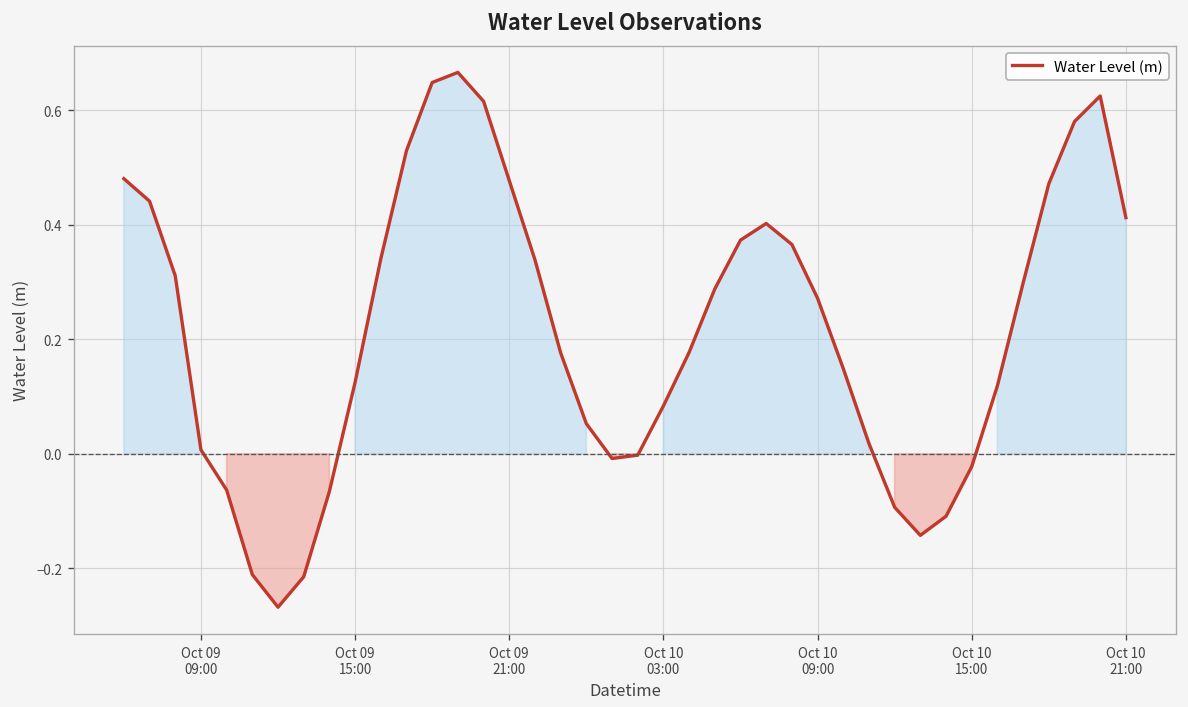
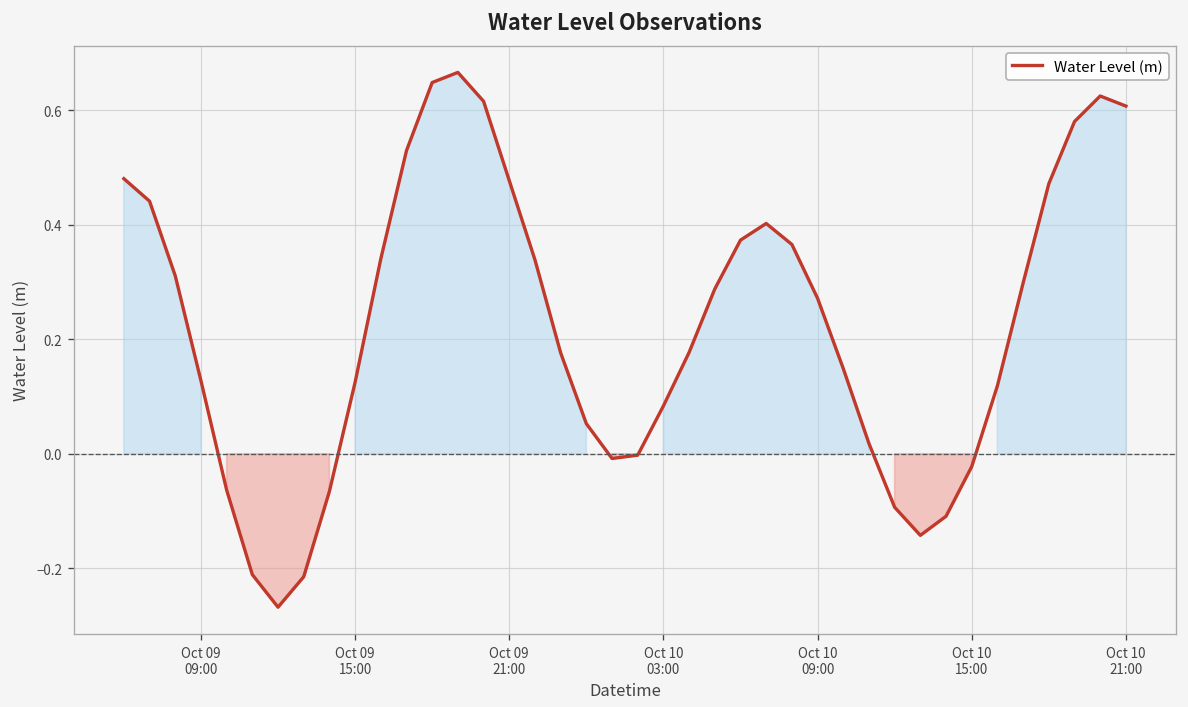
Oct 09 09:00: 0.01 -> 0.13
Oct 10 21:00: 0.41 -> 0.61
